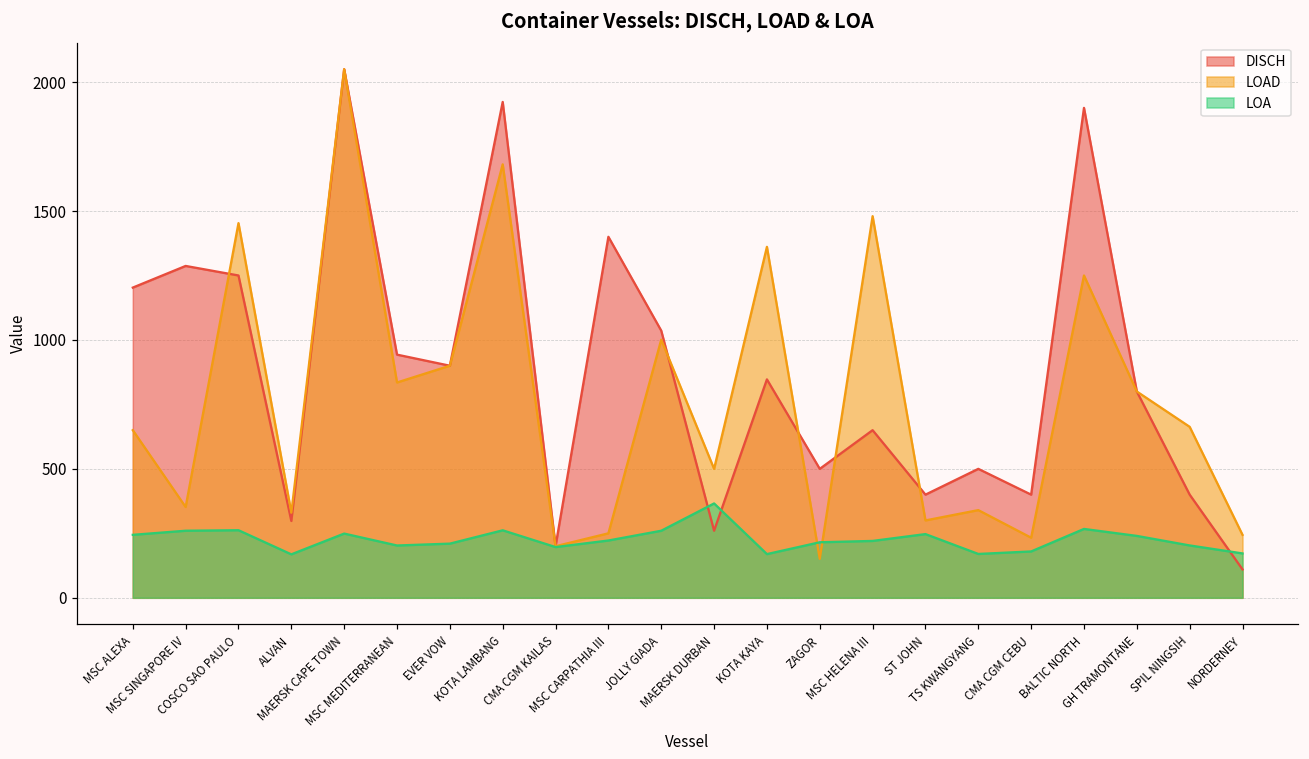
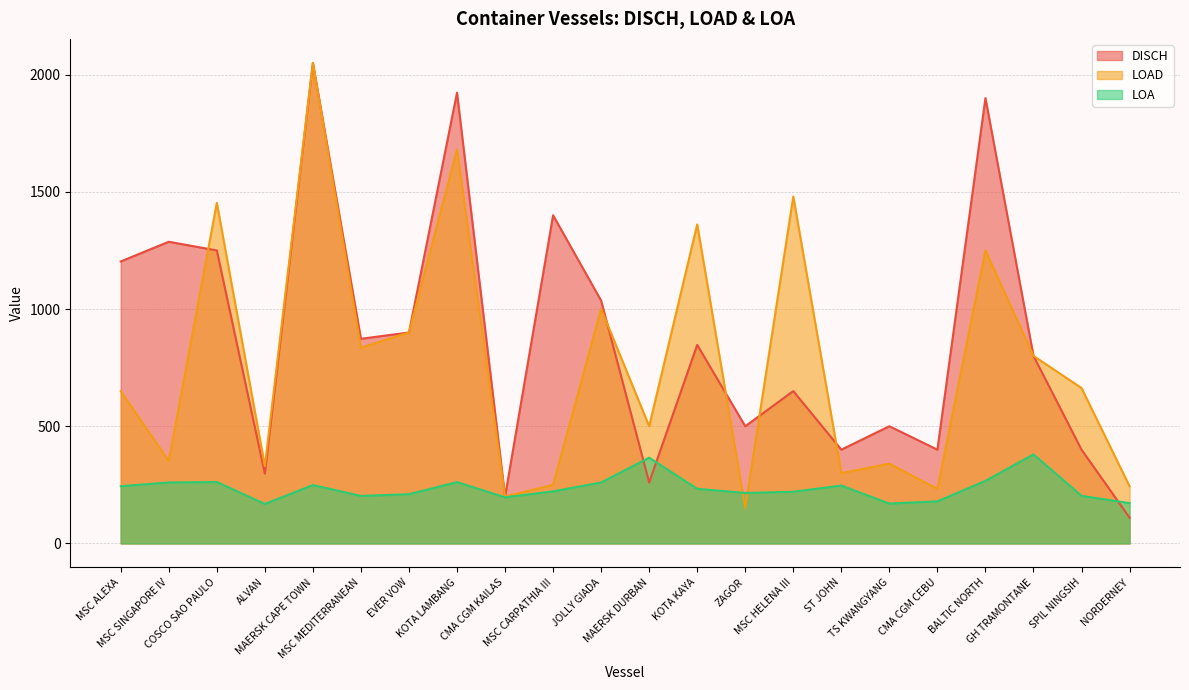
DISCH, MSC MEDITERRANEAN: 940 -> 870
LOA, KOTA KAYA: 170 -> 230
LOA, GH TRAMONTANE: 240 -> 380
